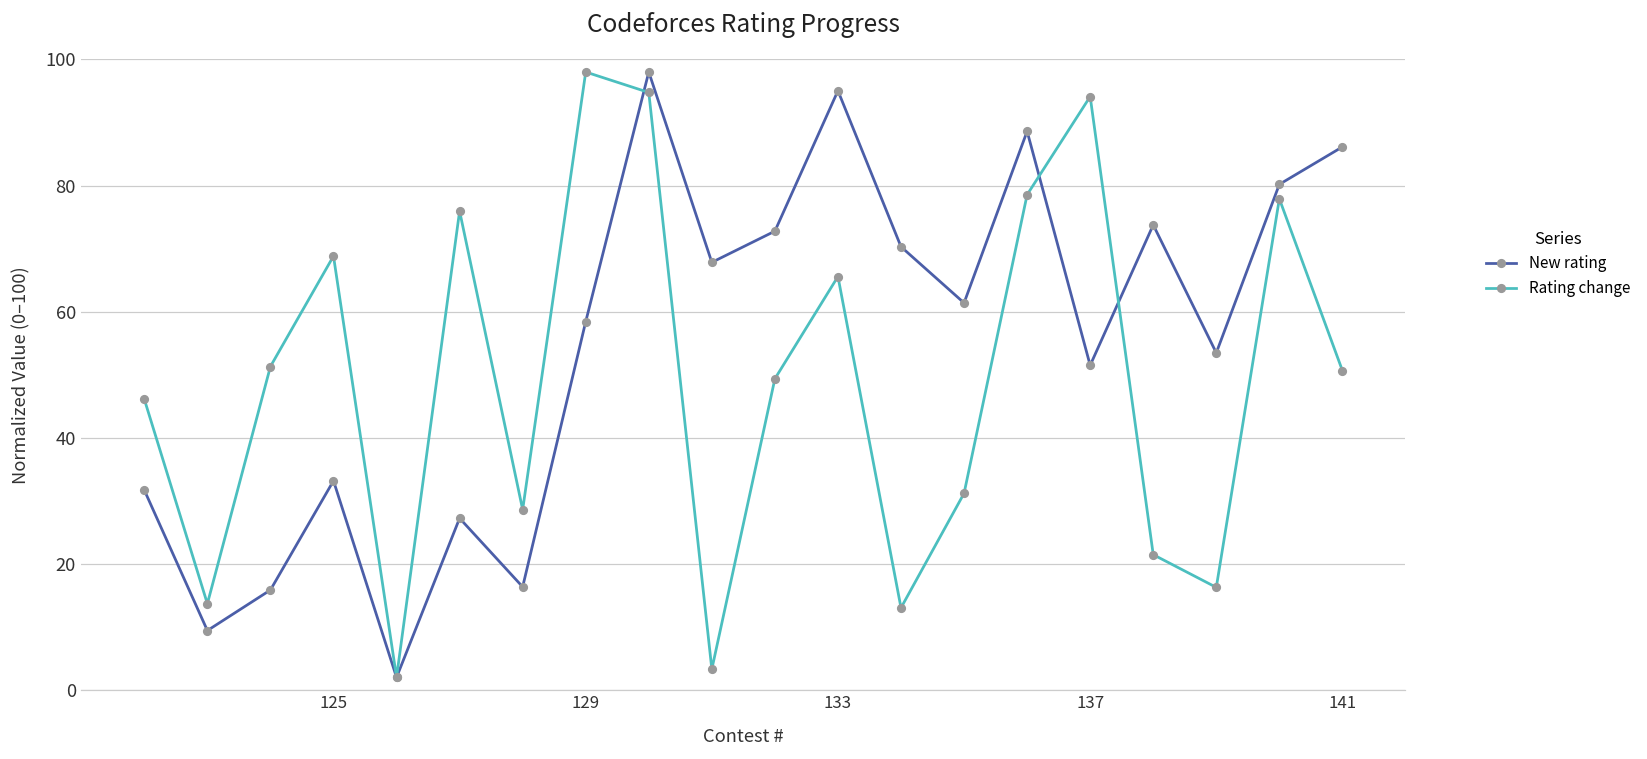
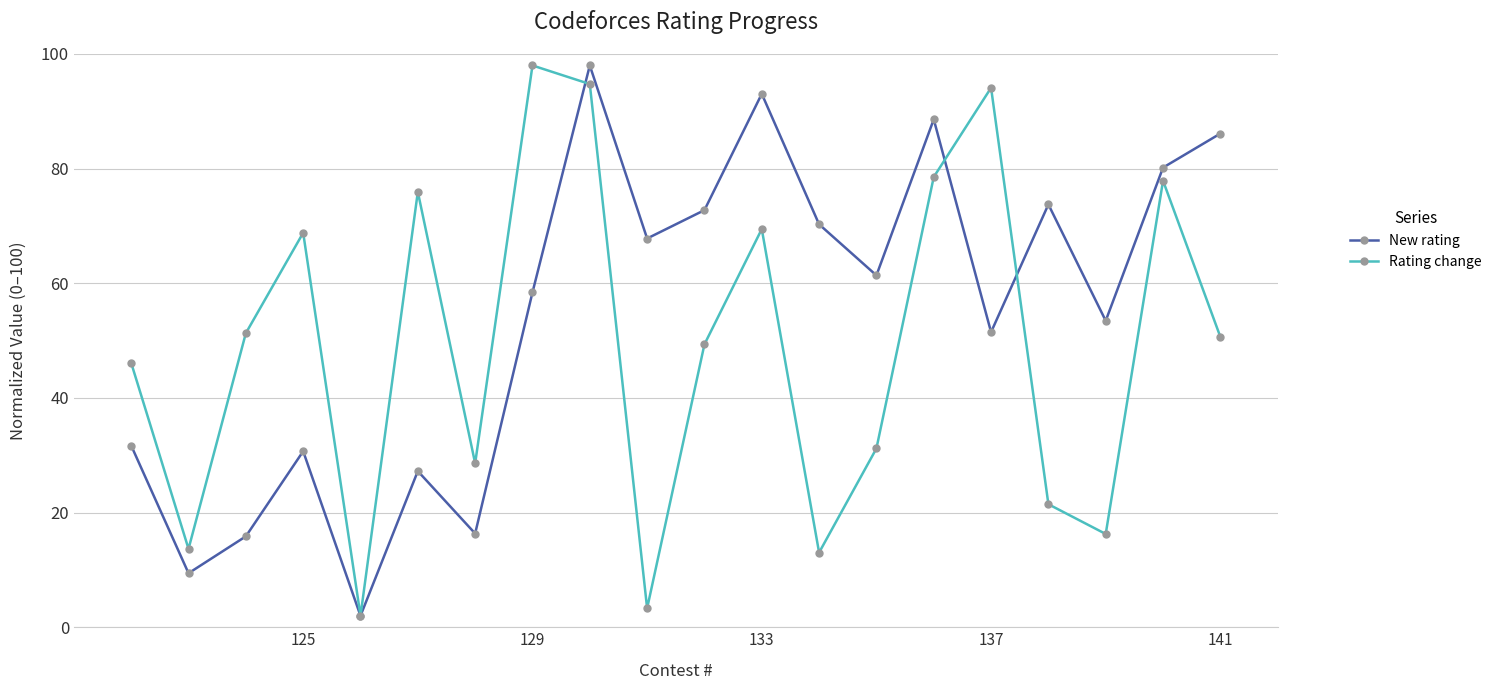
New rating, 125: 33 -> 31
New rating, 133: 95 -> 93
Rating change, 133: 66 -> 69
